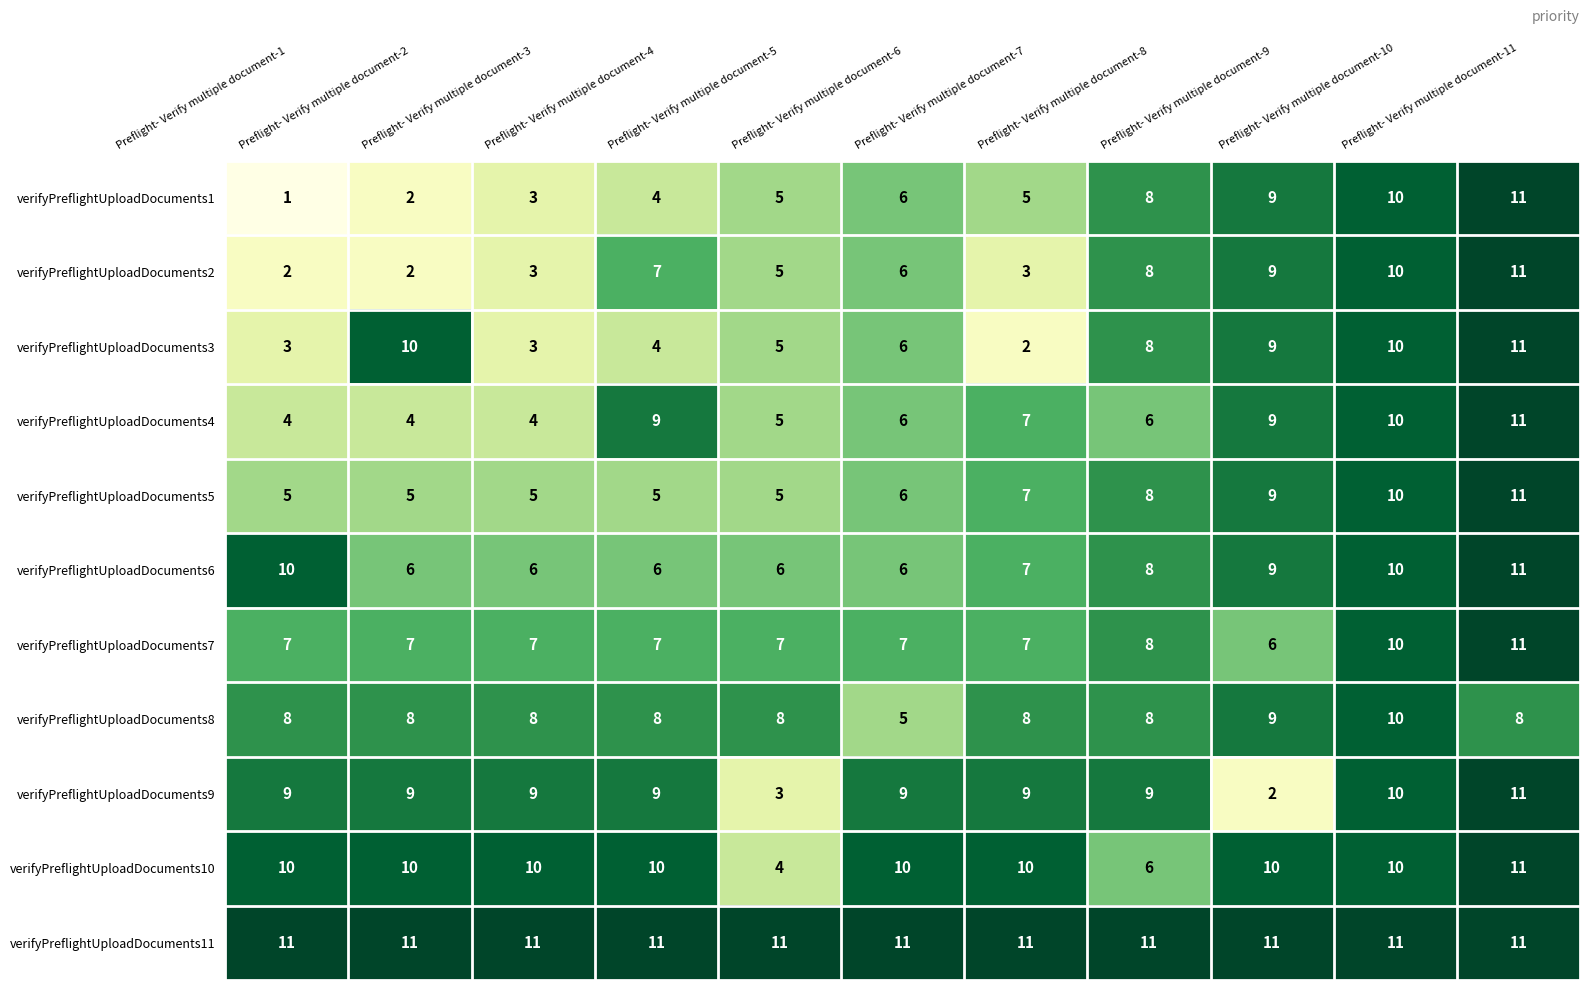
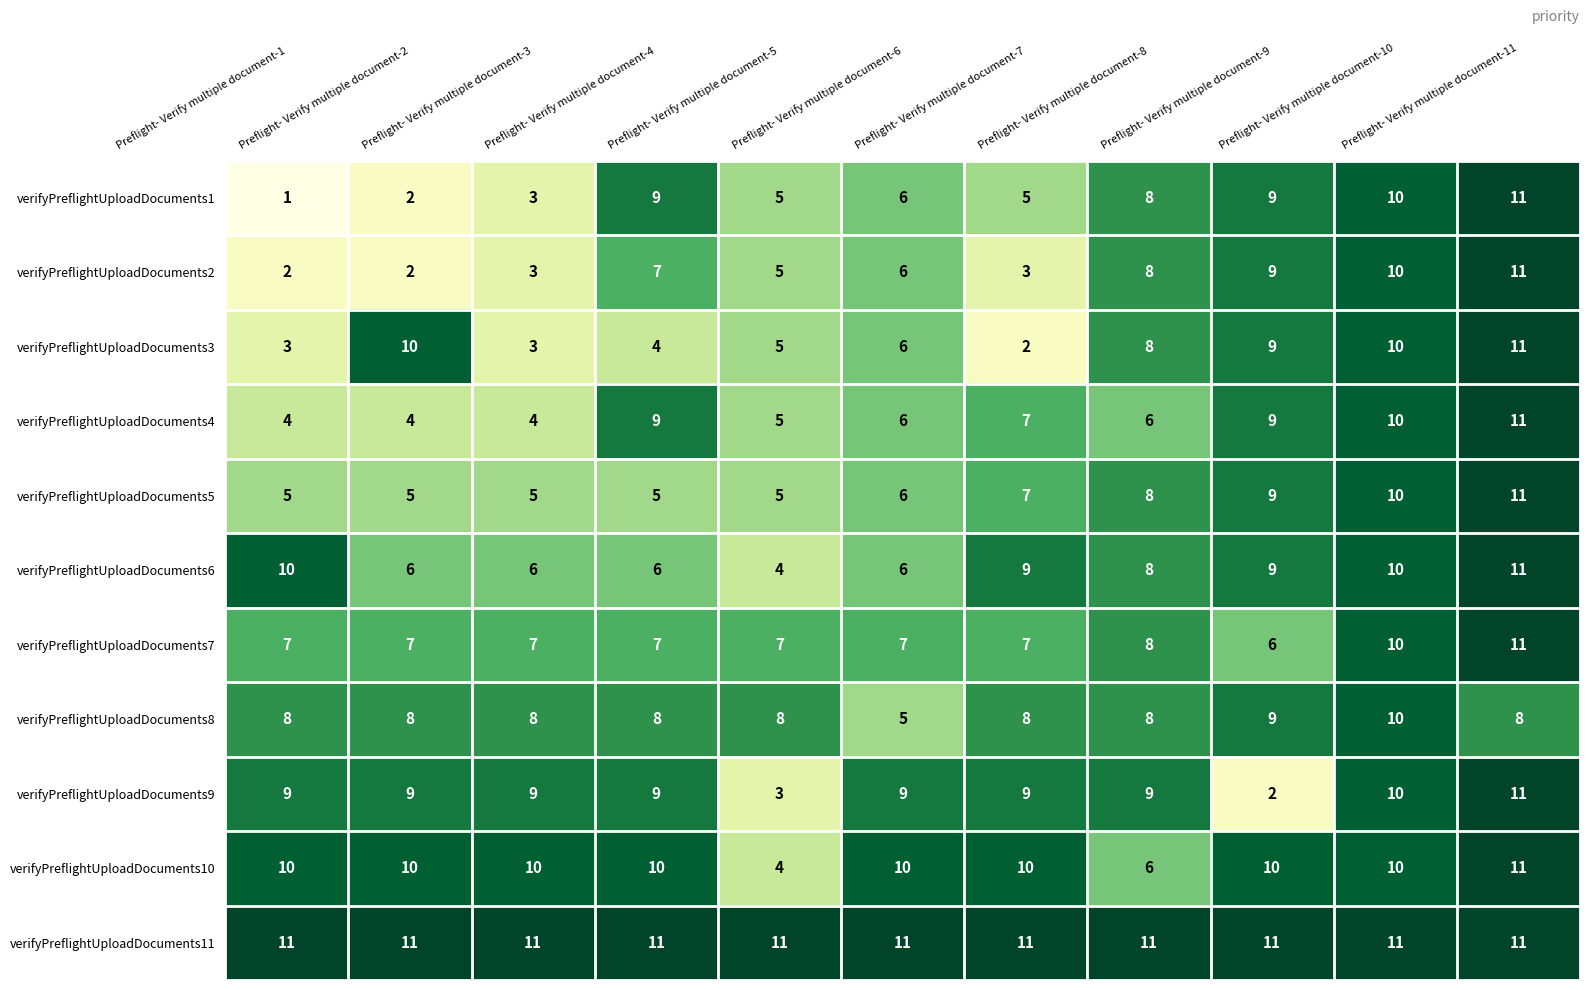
verifyPreflightUploadDocuments1, Preflight- Verify multiple document-4: 4 -> 9
verifyPreflightUploadDocuments6, Preflight- Verify multiple document-5: 6 -> 4
verifyPreflightUploadDocuments6, Preflight- Verify multiple document-7: 7 -> 9
